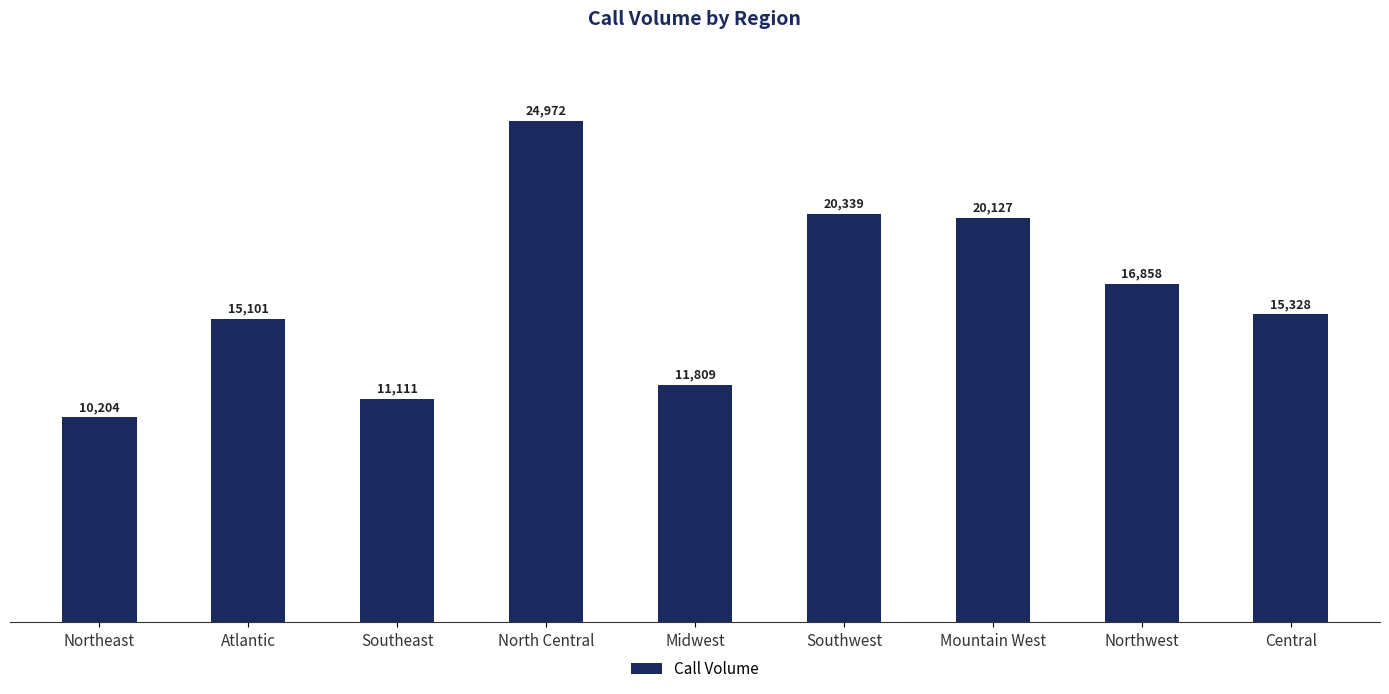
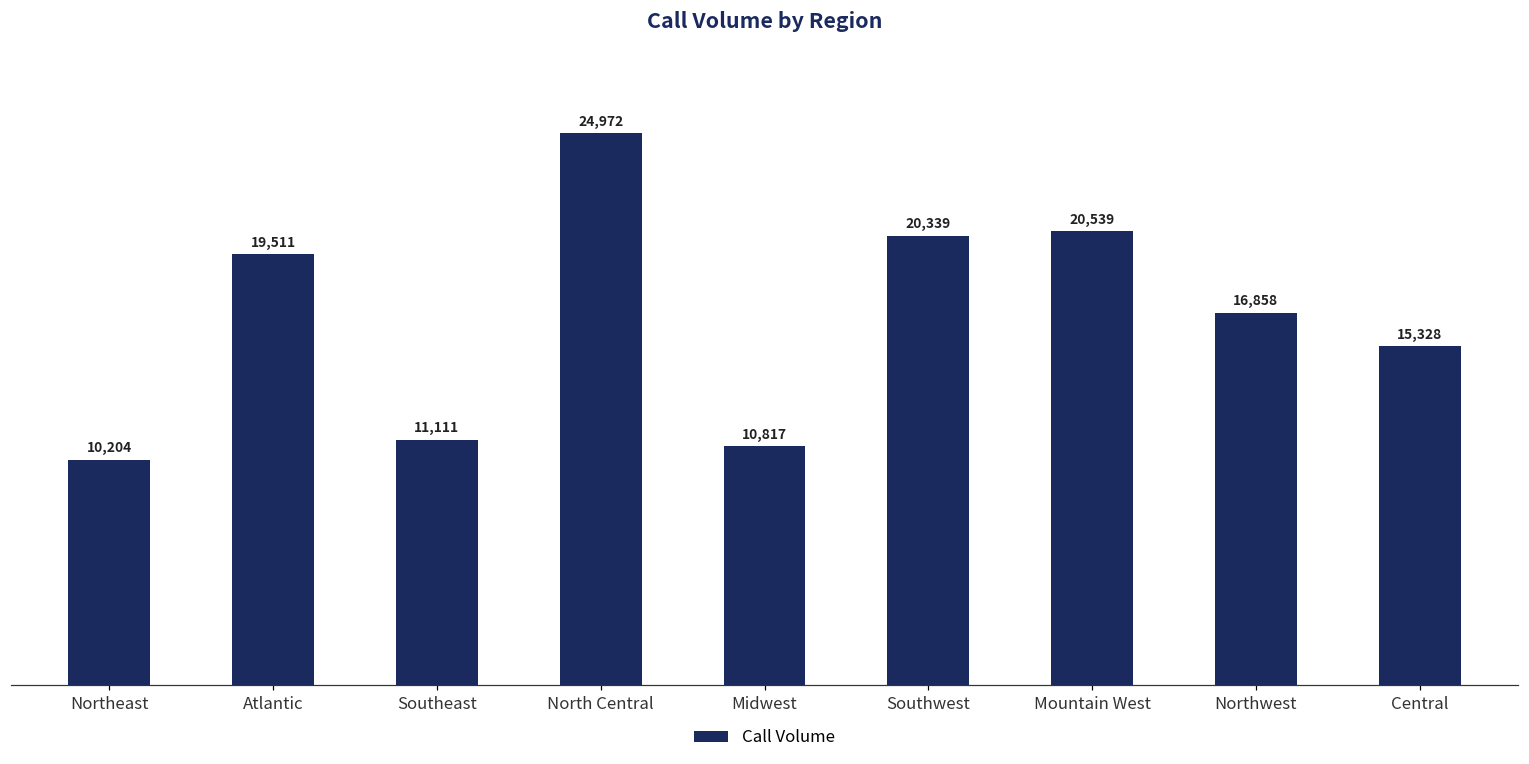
Atlantic: 15,101 -> 19,511
Midwest: 11,809 -> 10,817
Mountain West: 20,127 -> 20,539
